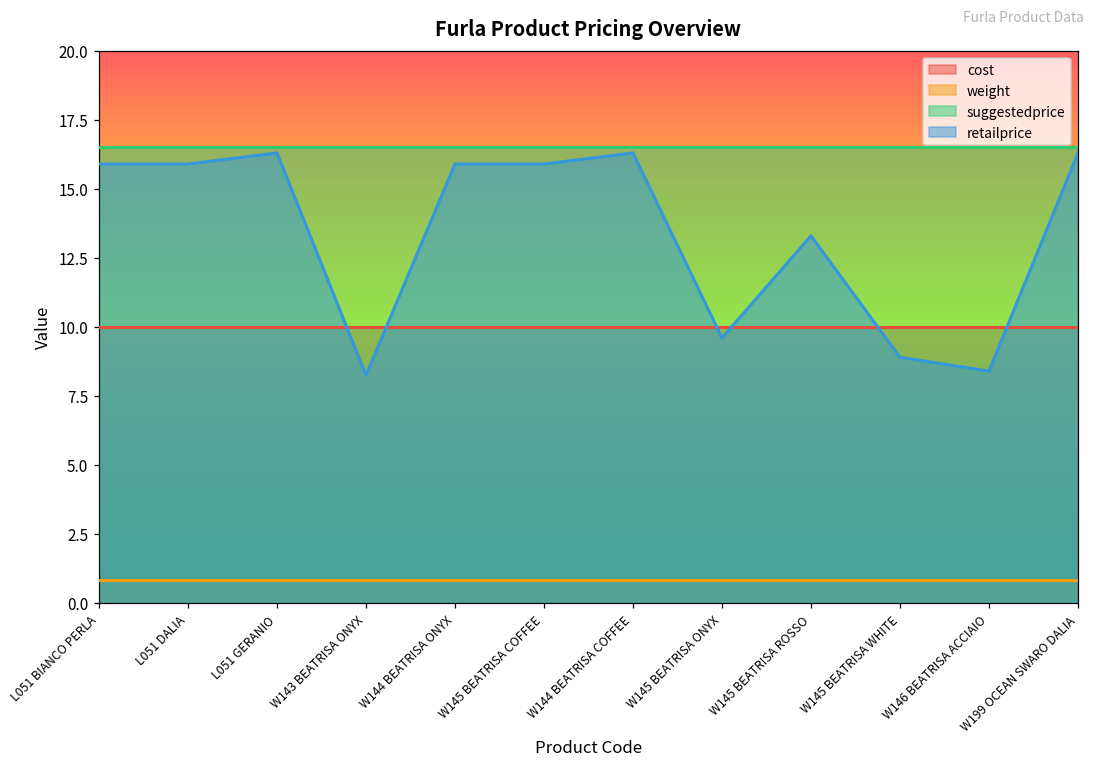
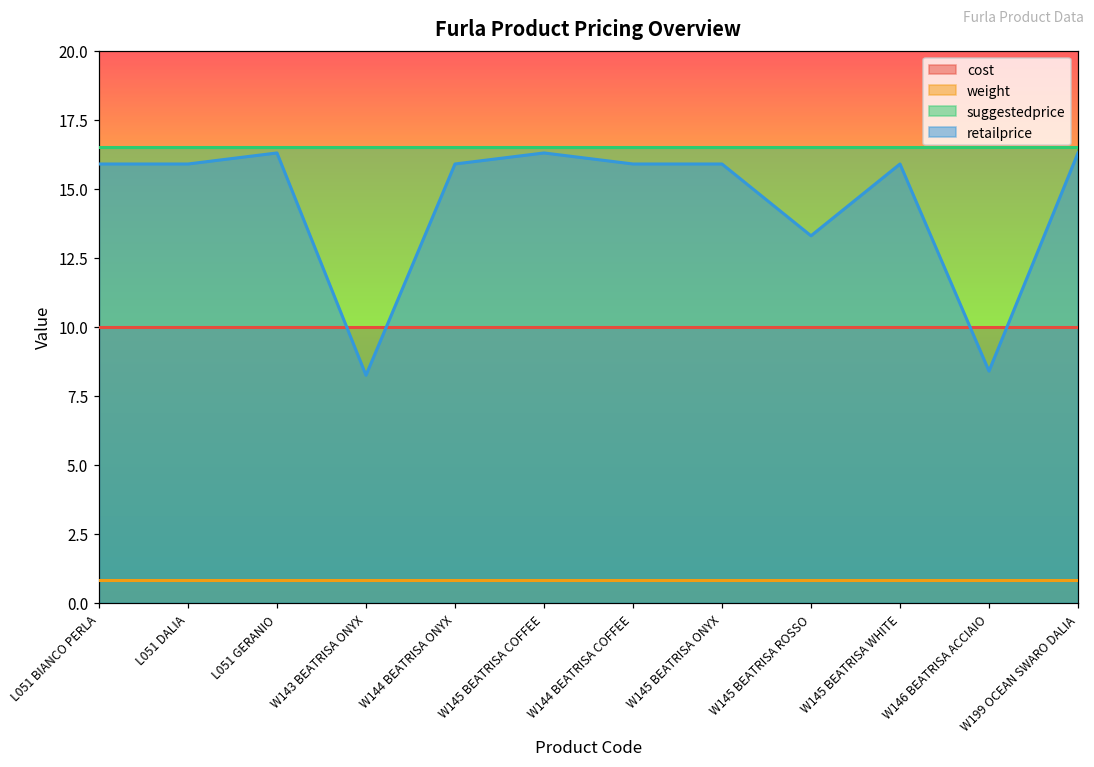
retailprice, W145 BEATRISA COFFEE: 15.9 -> 16.3
retailprice, W144 BEATRISA COFFEE: 16.3 -> 15.9
retailprice, W145 BEATRISA ONYX: 9.6 -> 15.9
retailprice, W145 BEATRISA WHITE: 8.9 -> 15.9
